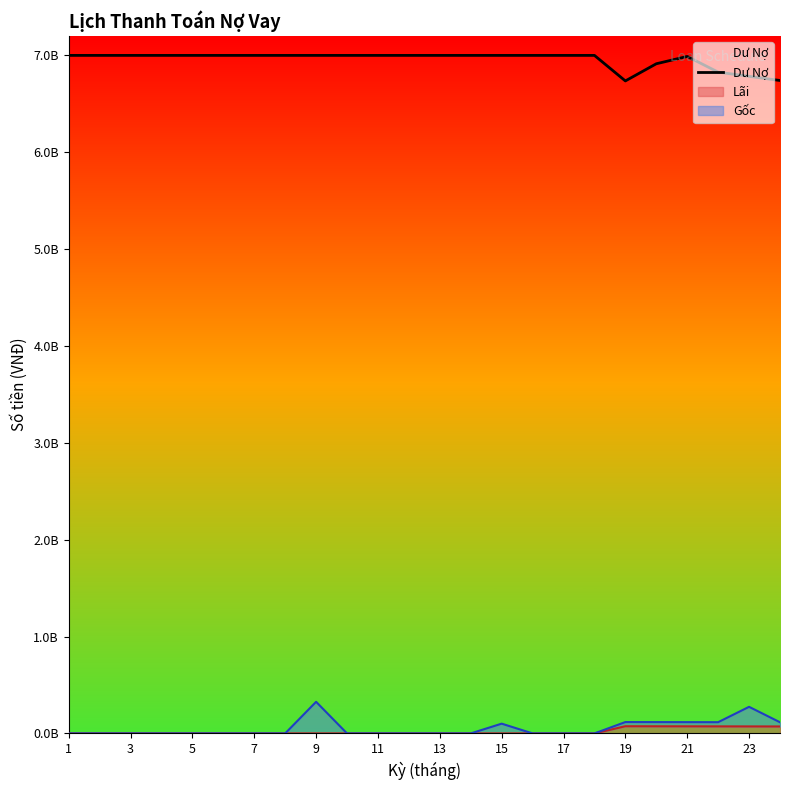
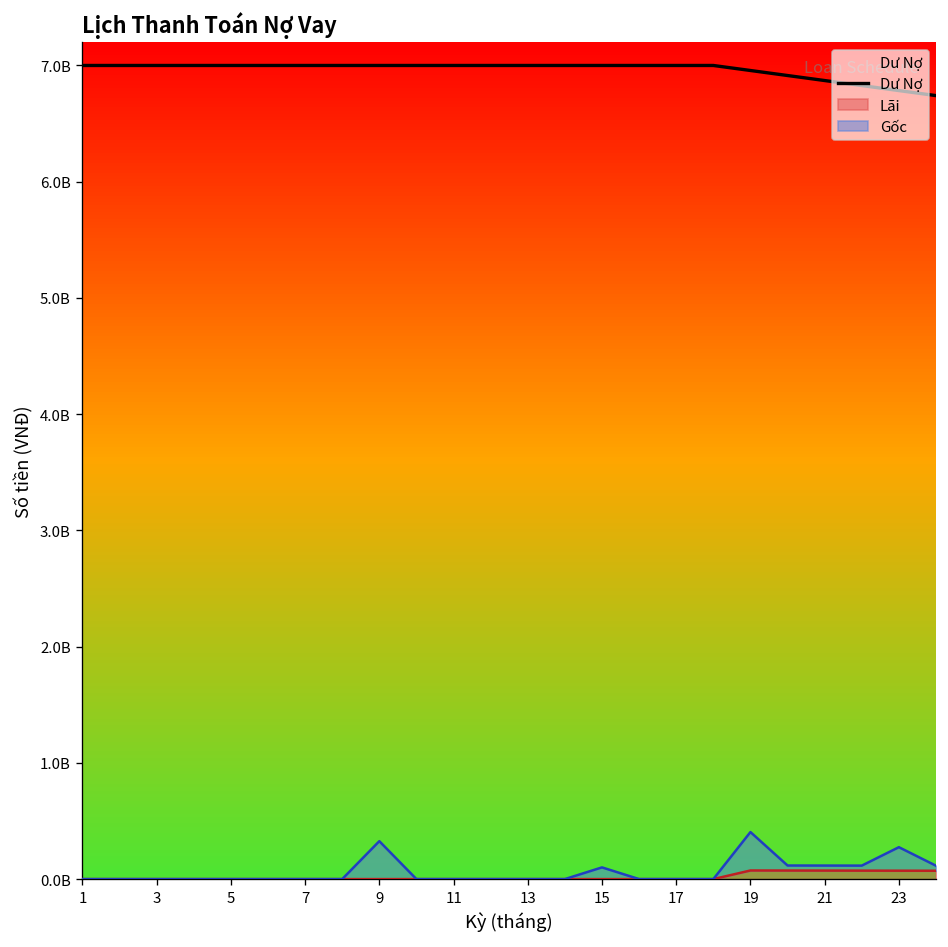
Dư Nợ, 19: 6700000000 -> 7000000000
Gốc, 19: 0 -> 300000000
Dư Nợ, 21: 7000000000 -> 6900000000
